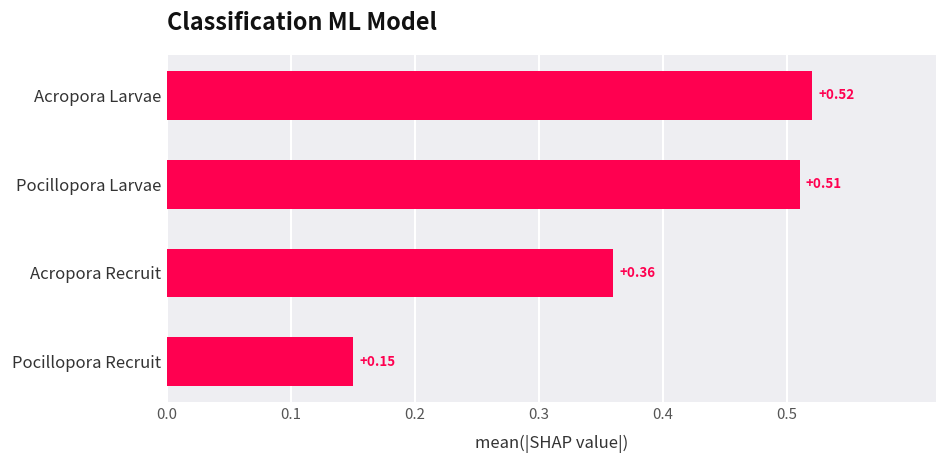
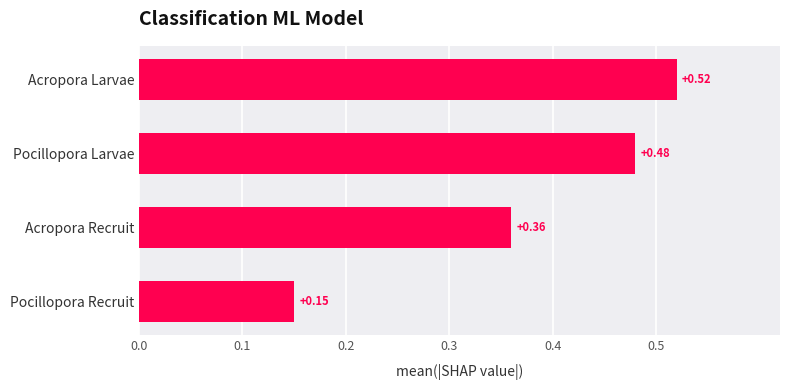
Pocillopora Larvae: +0.51 -> +0.48
